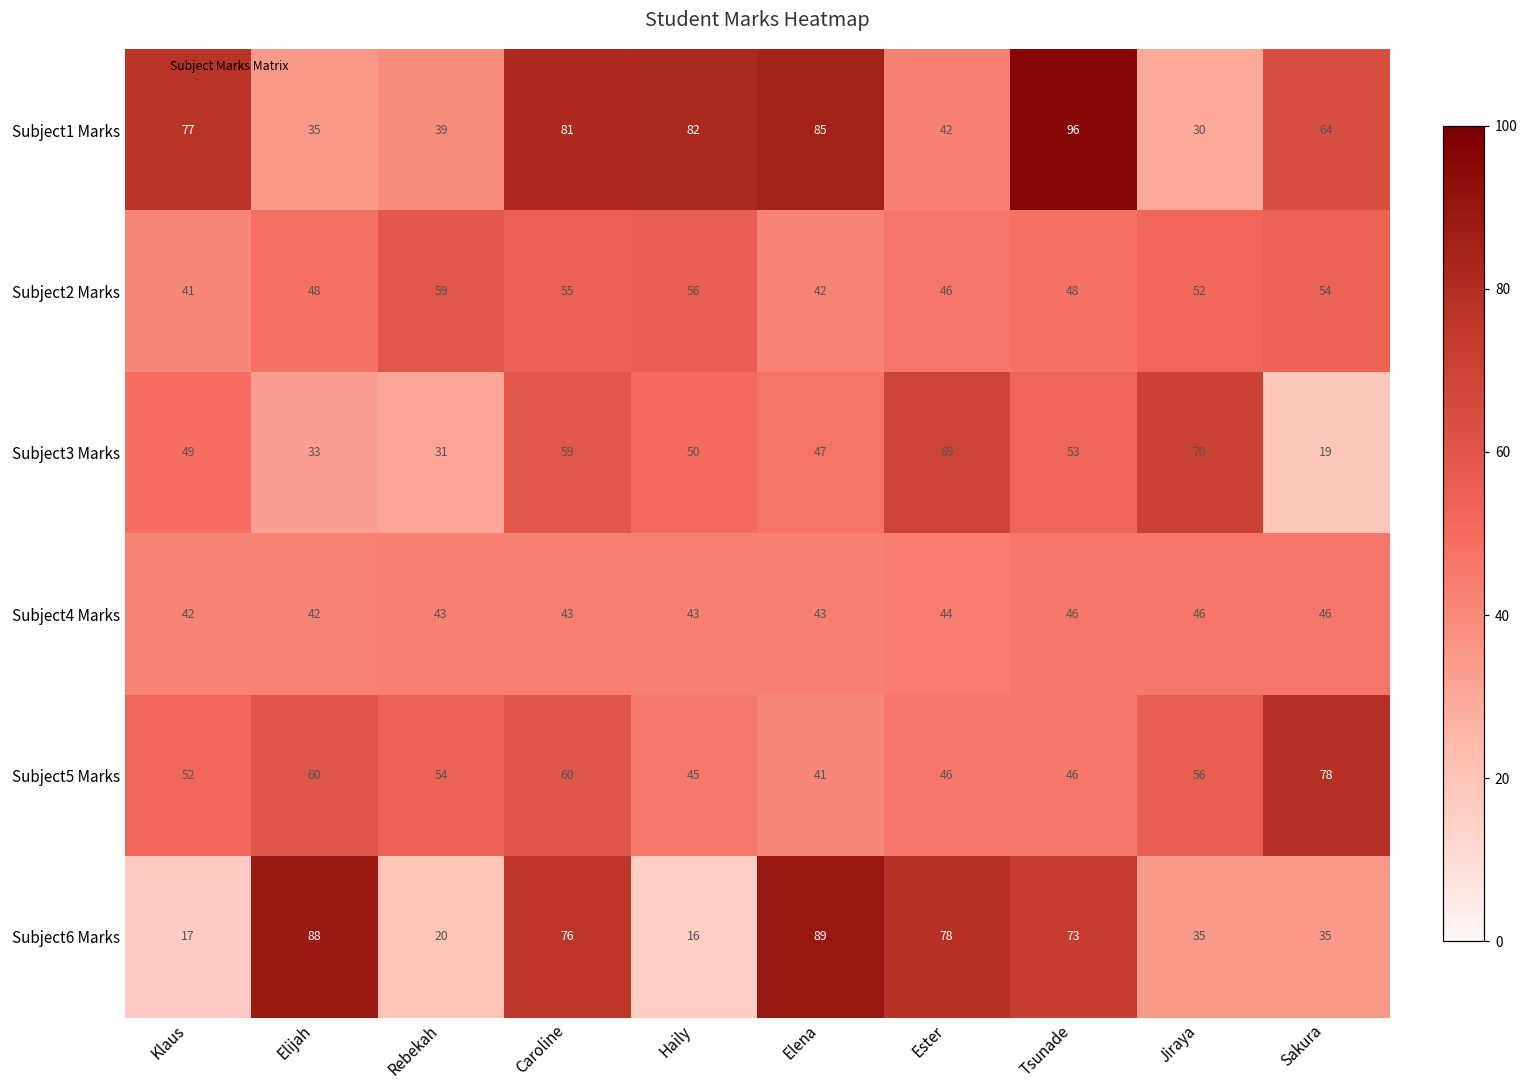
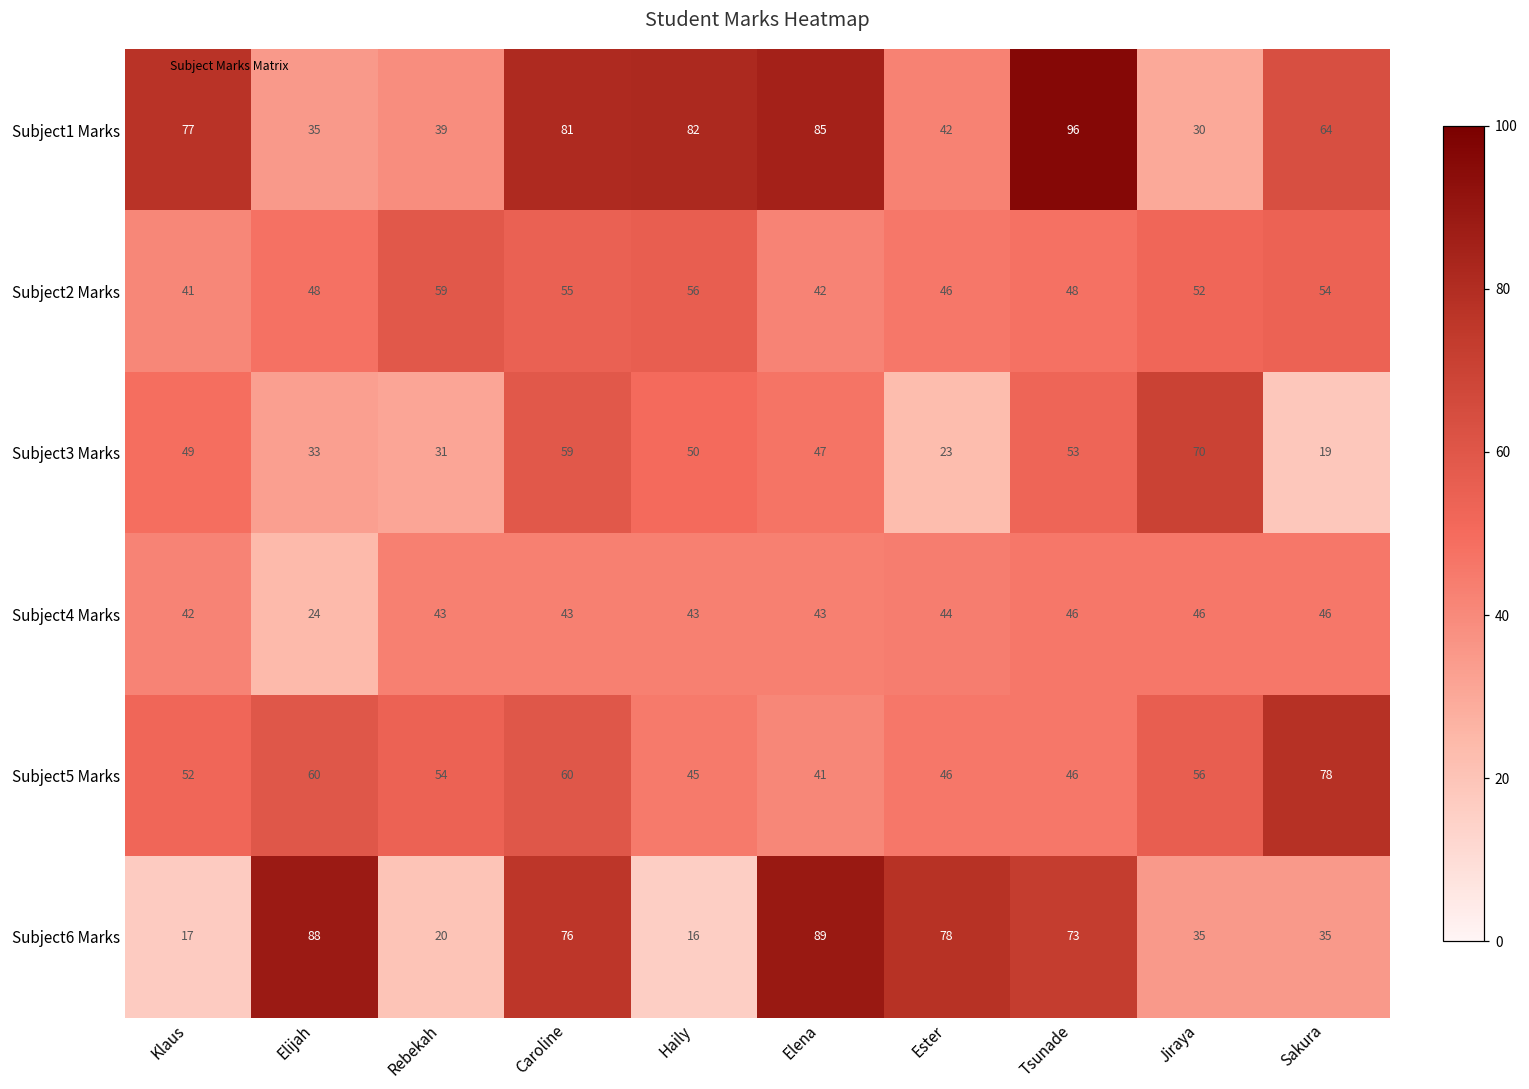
Subject3 Marks, Ester: 69 -> 23
Subject4 Marks, Elijah: 42 -> 24
